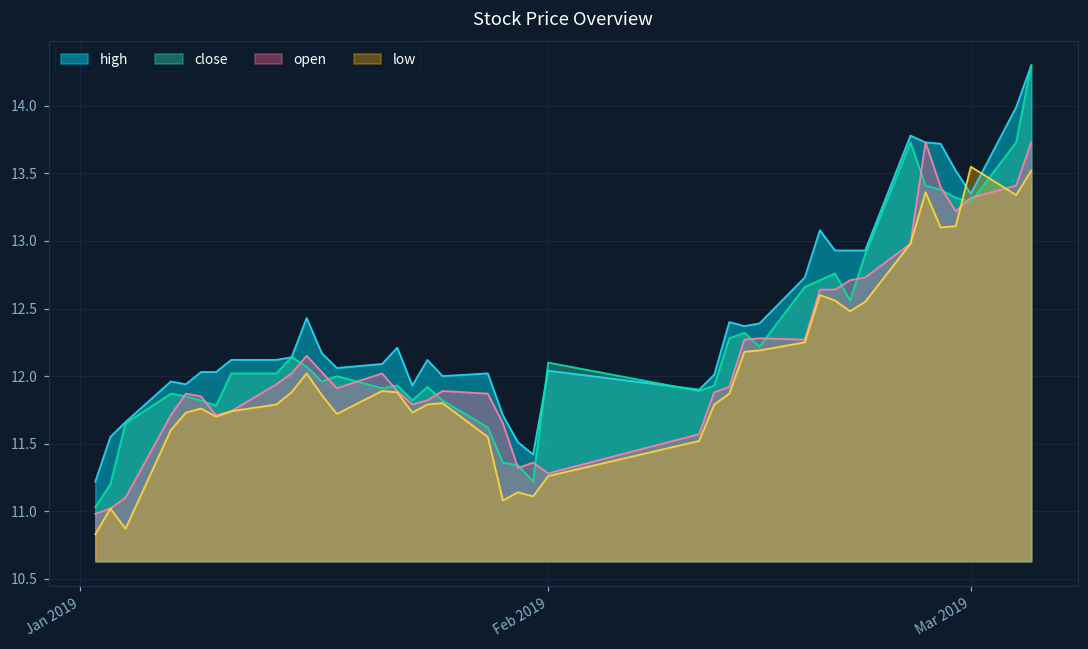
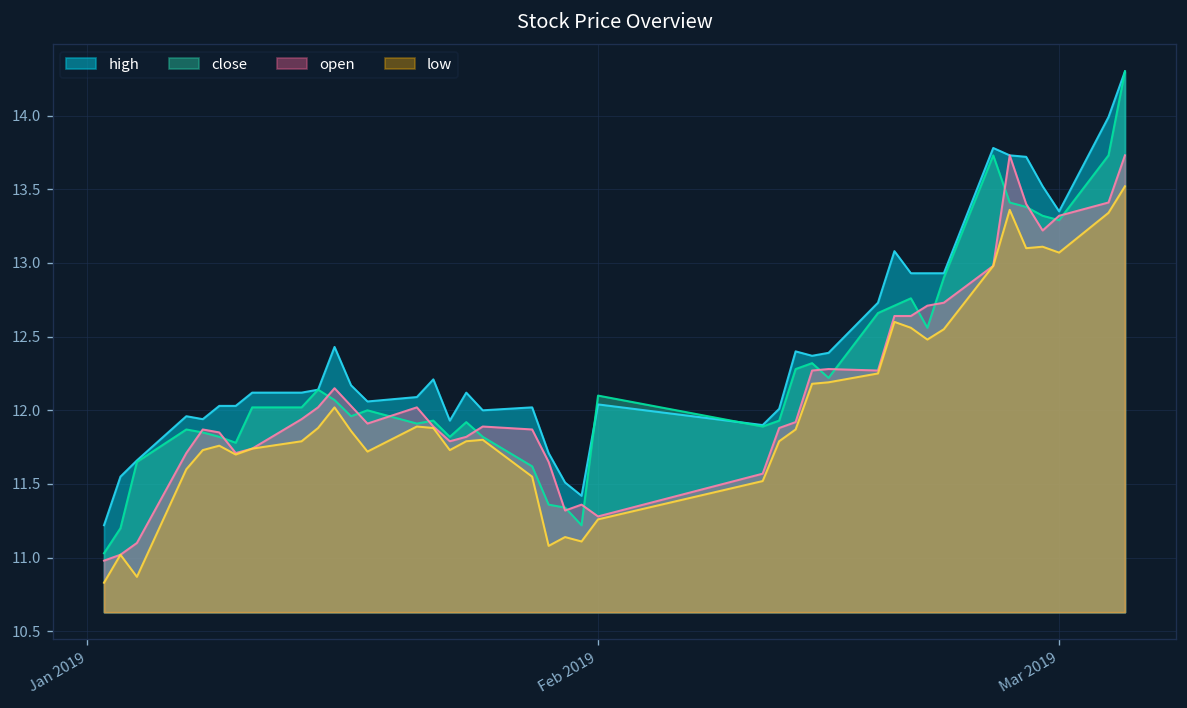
low, Mar 2019: 13.55 -> 13.07
